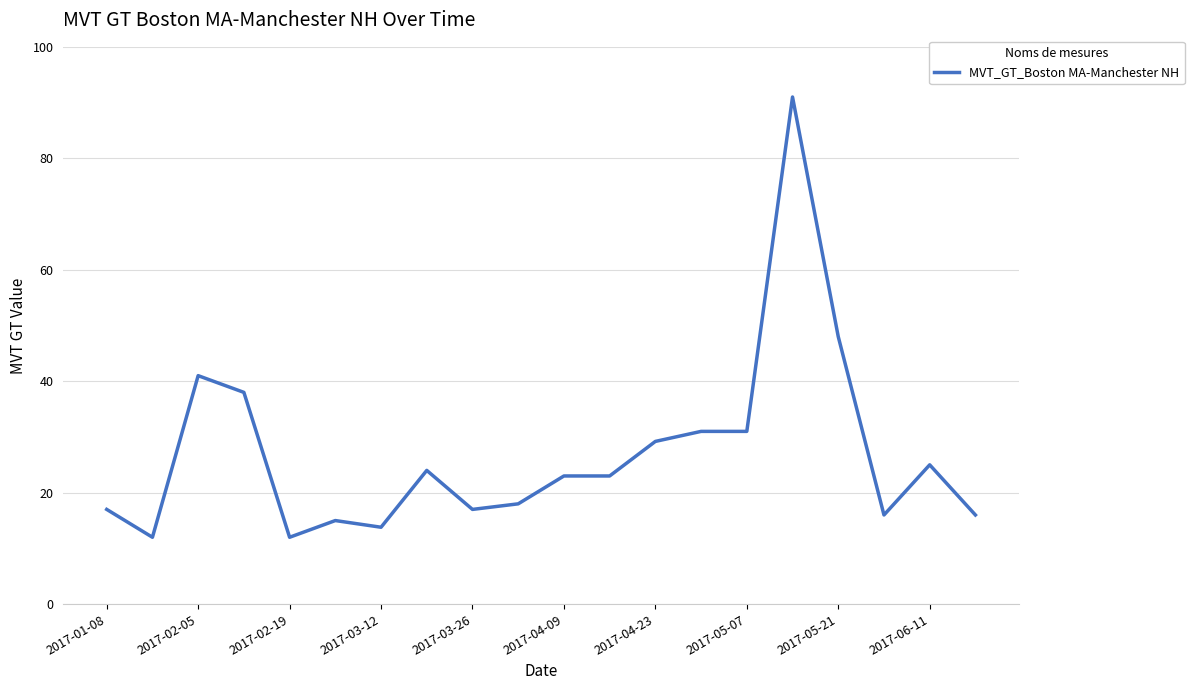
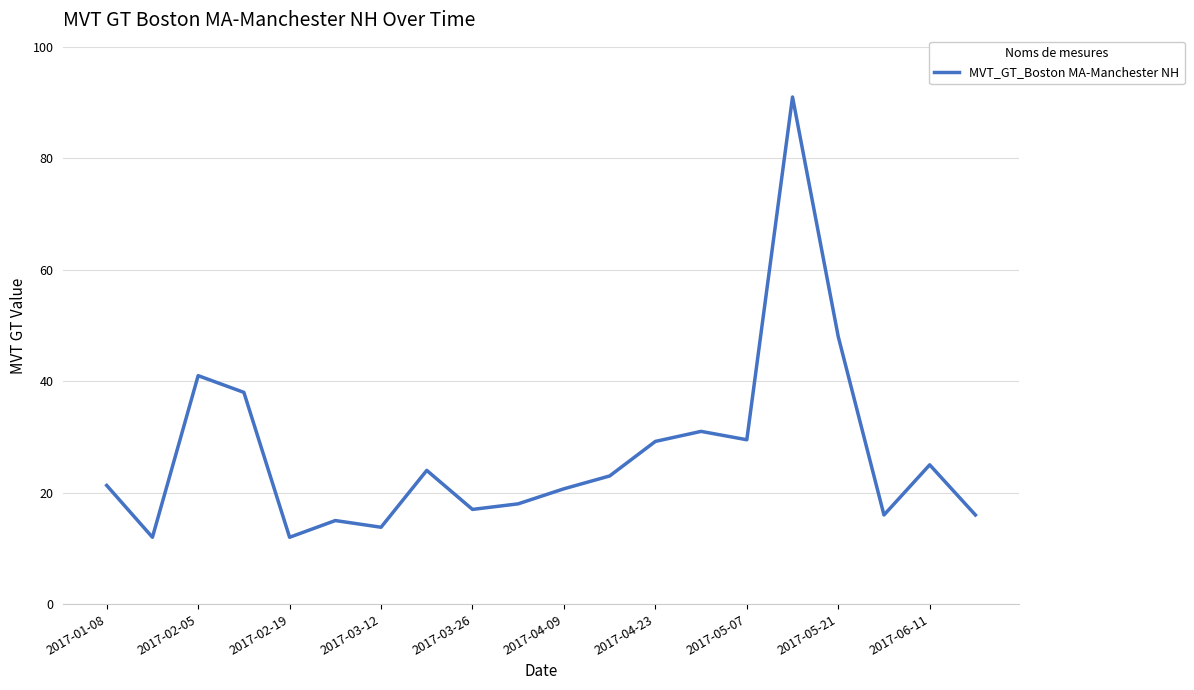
2017-01-08: 17 -> 21
2017-04-09: 23 -> 21
2017-05-07: 31 -> 30
